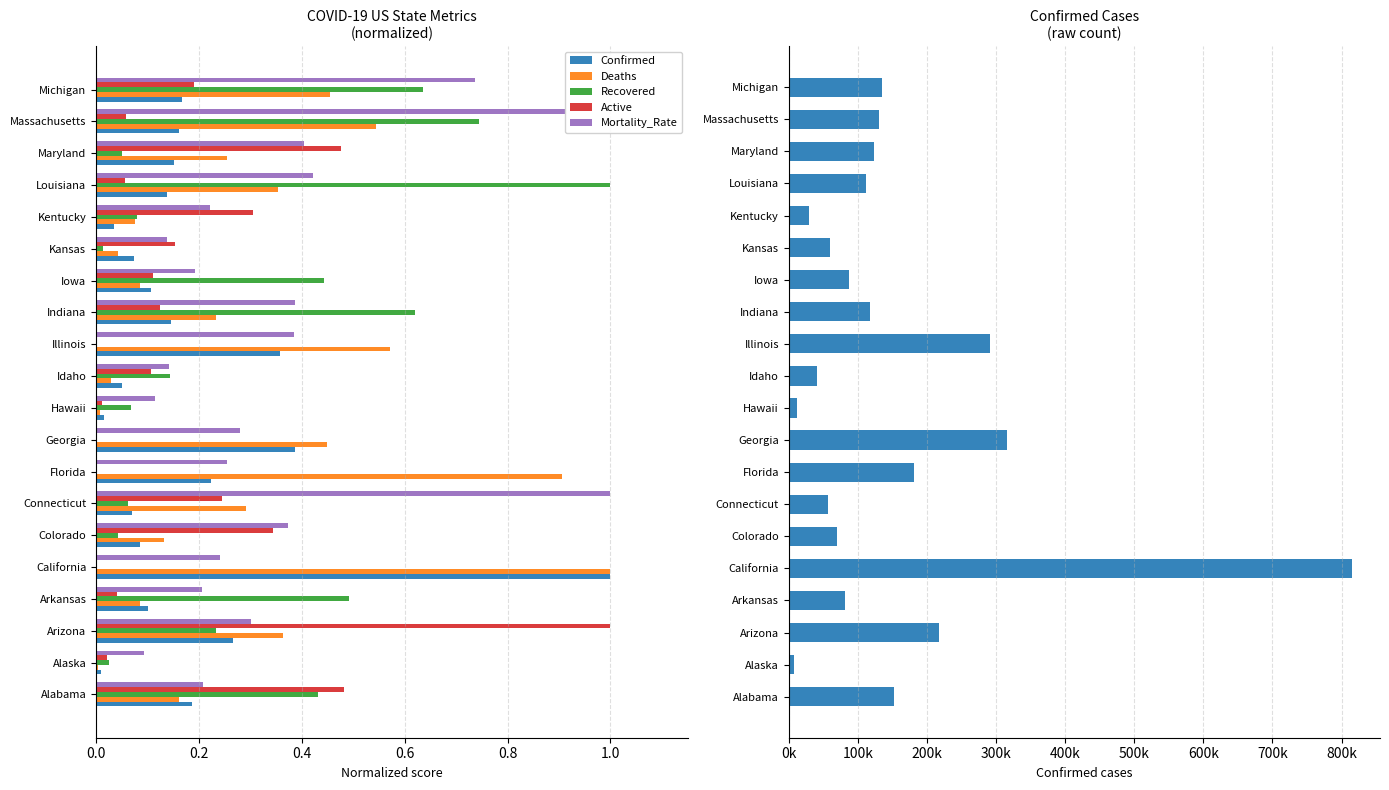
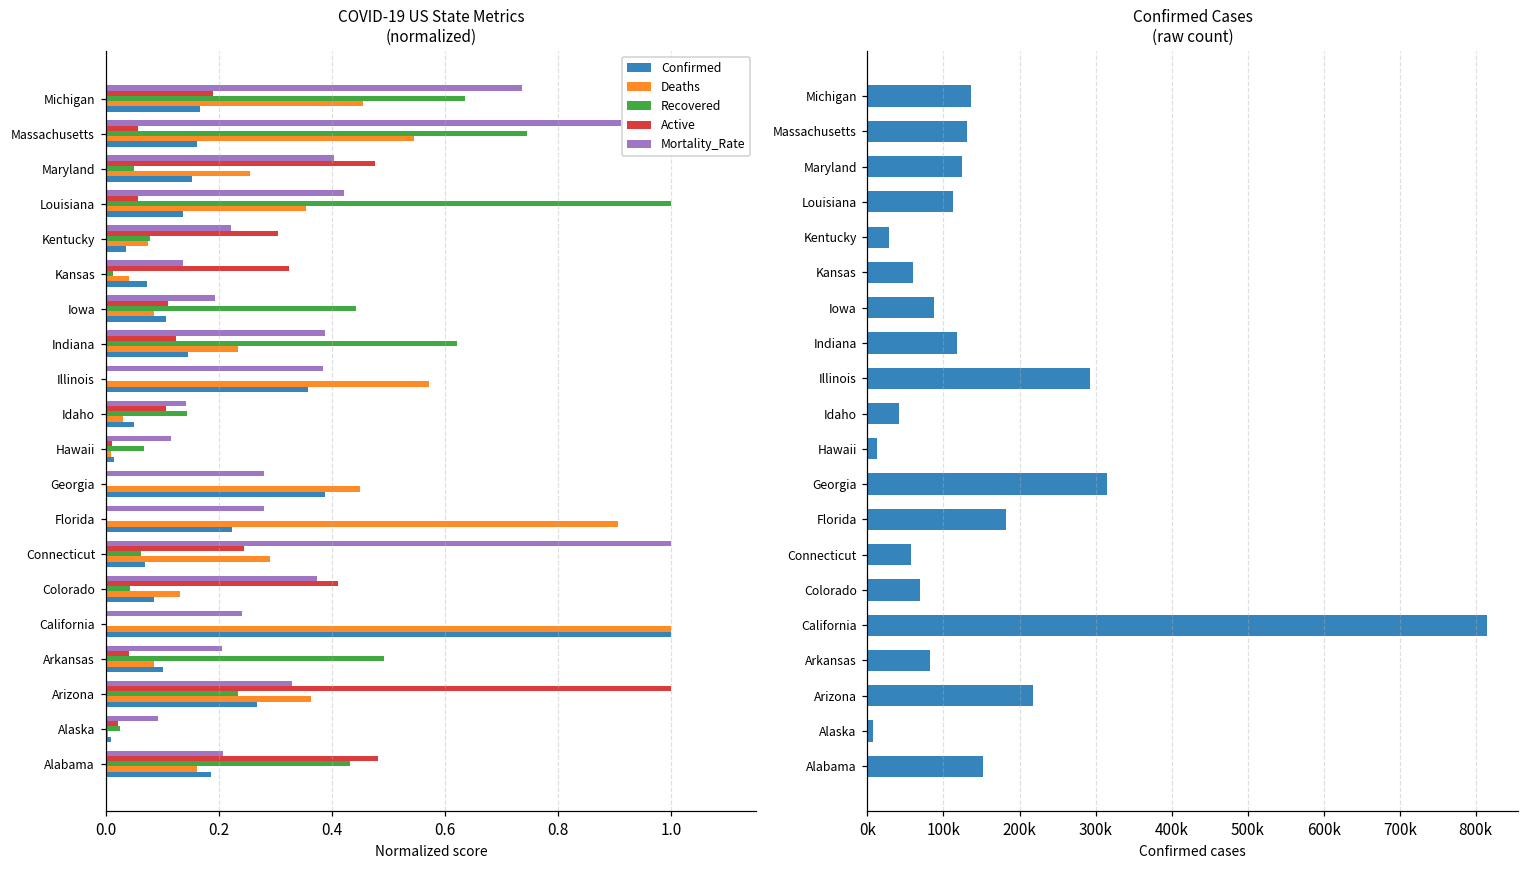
COVID-19 US State Metrics (normalized), Active, Kansas: 0.15 -> 0.32
COVID-19 US State Metrics (normalized), Mortality_Rate, Florida: 0.25 -> 0.28
COVID-19 US State Metrics (normalized), Active, Colorado: 0.34 -> 0.41
COVID-19 US State Metrics (normalized), Mortality_Rate, Arizona: 0.30 -> 0.33
